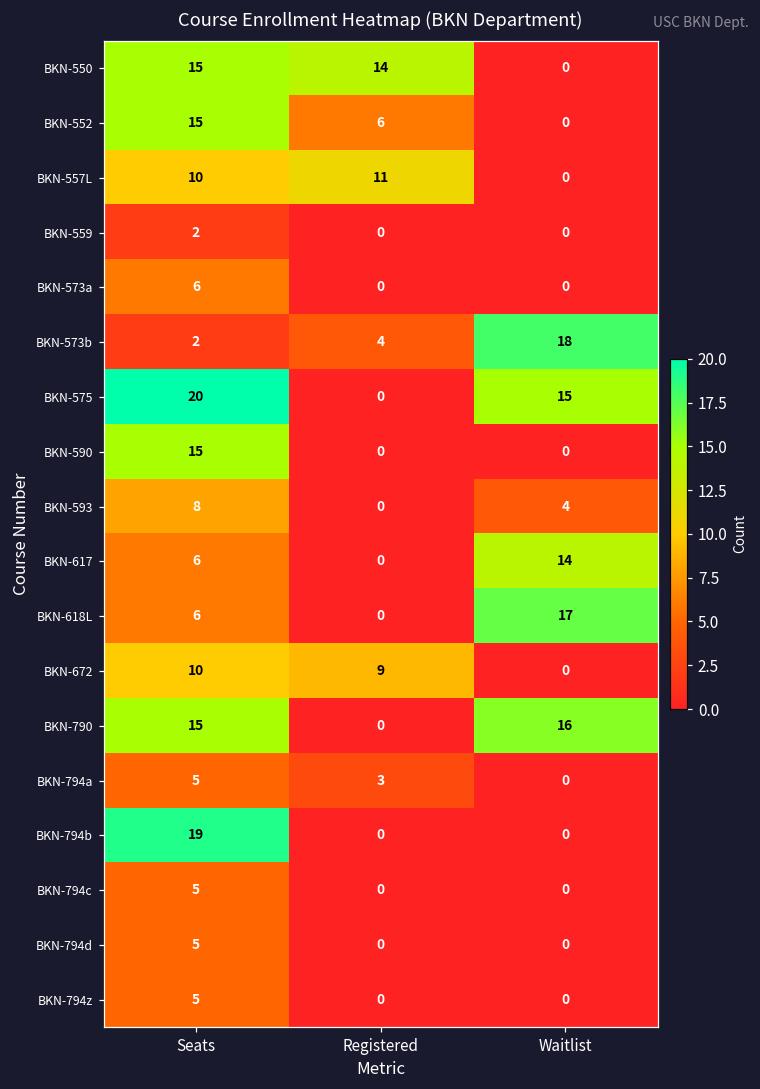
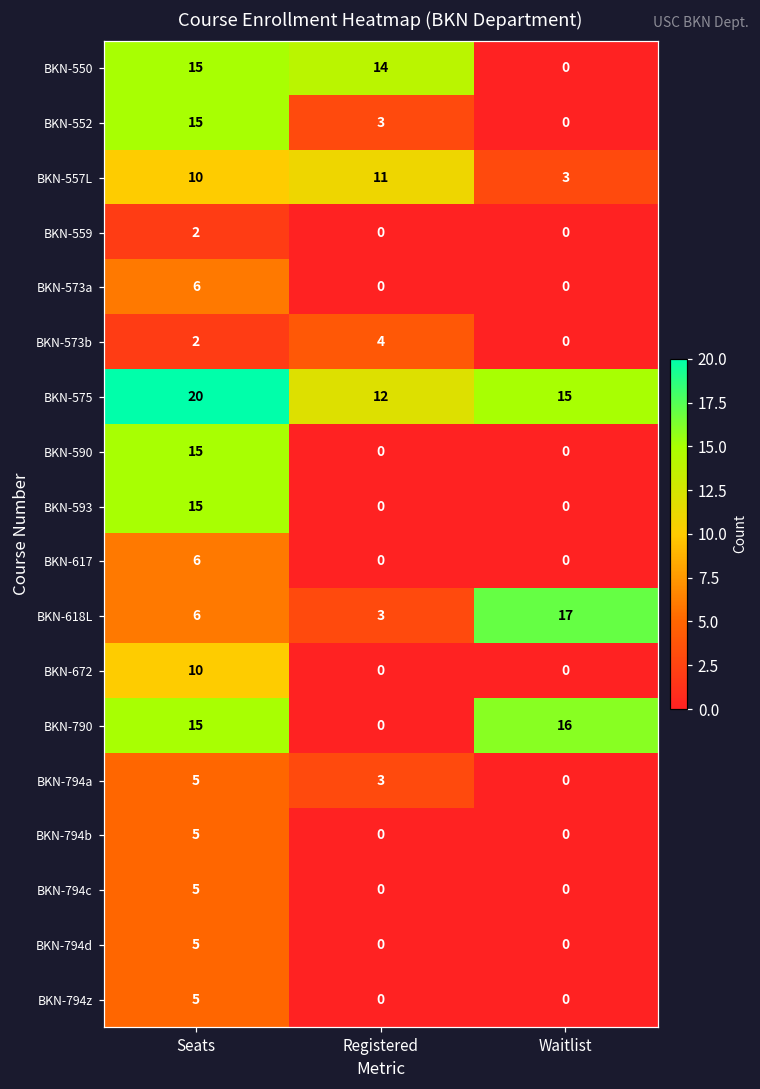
BKN-552, Registered: 6 -> 3
BKN-557L, Waitlist: 0 -> 3
BKN-573b, Waitlist: 18 -> 0
BKN-575, Registered: 0 -> 12
BKN-593, Seats: 8 -> 15
BKN-593, Waitlist: 4 -> 0
BKN-617, Waitlist: 14 -> 0
BKN-618L, Registered: 0 -> 3
BKN-672, Registered: 9 -> 0
BKN-794b, Seats: 19 -> 5
